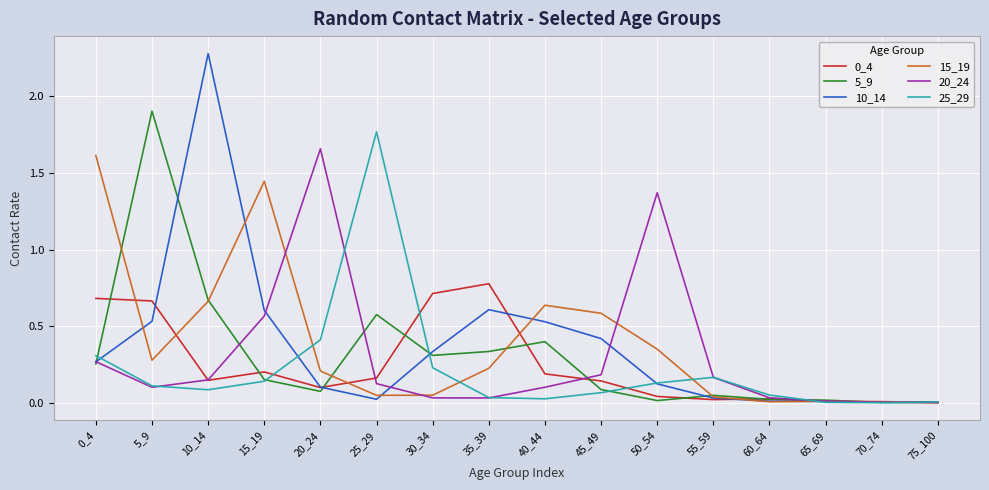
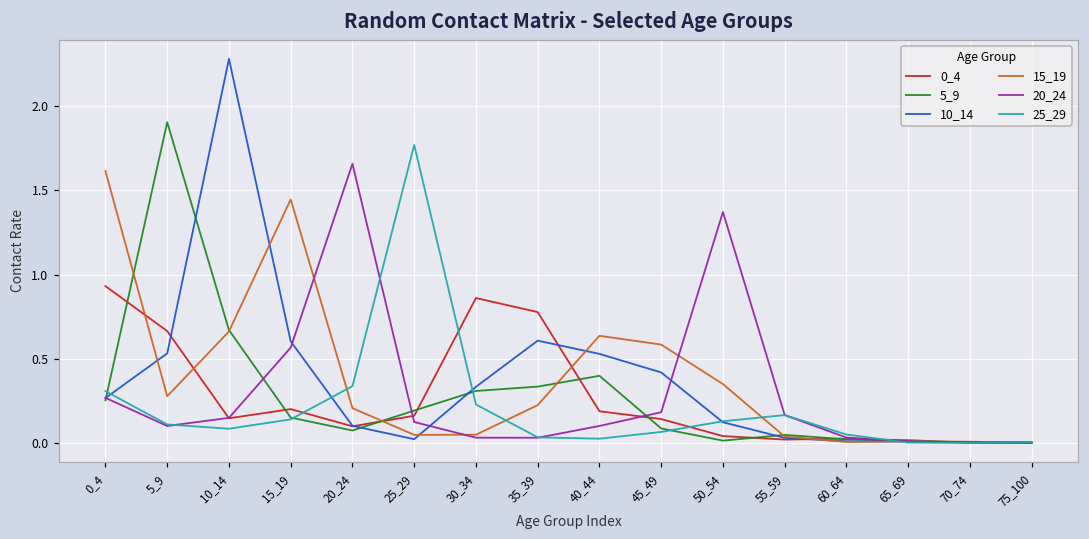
0_4, 0_4: 0.68 -> 0.93
25_29, 20_24: 0.41 -> 0.34
5_9, 25_29: 0.58 -> 0.19
0_4, 30_34: 0.71 -> 0.86
